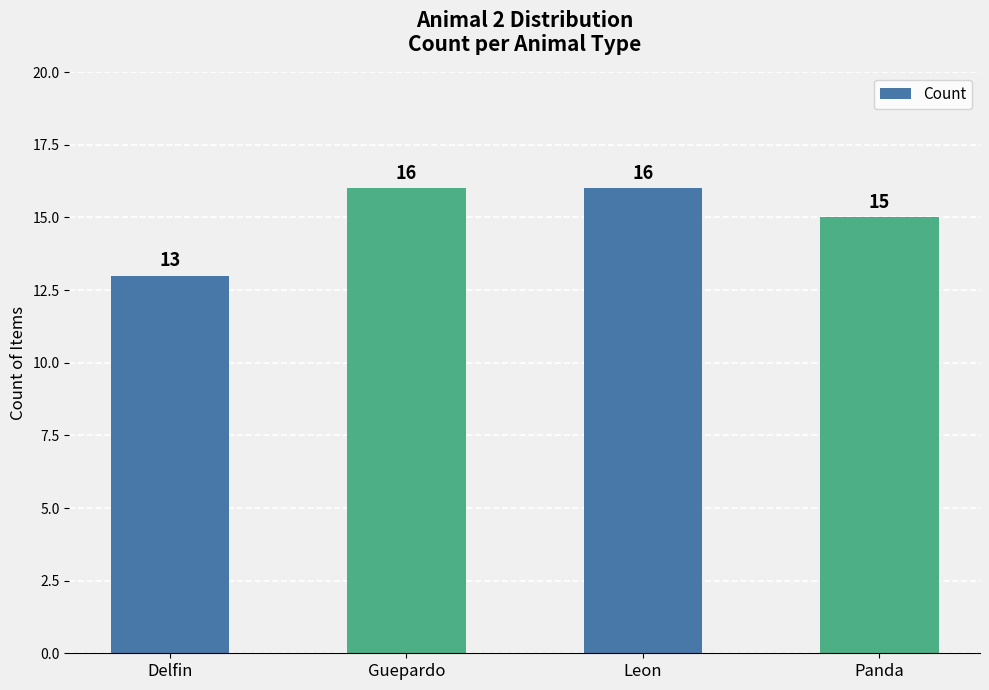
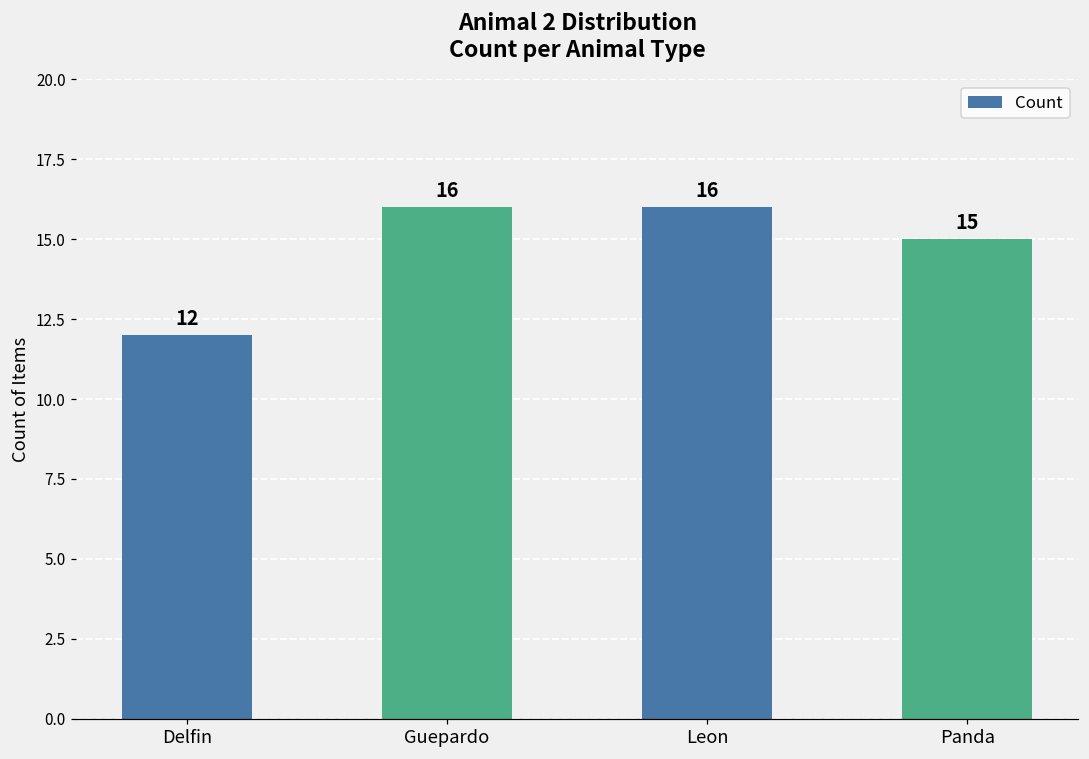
Delfin: 13 -> 12
